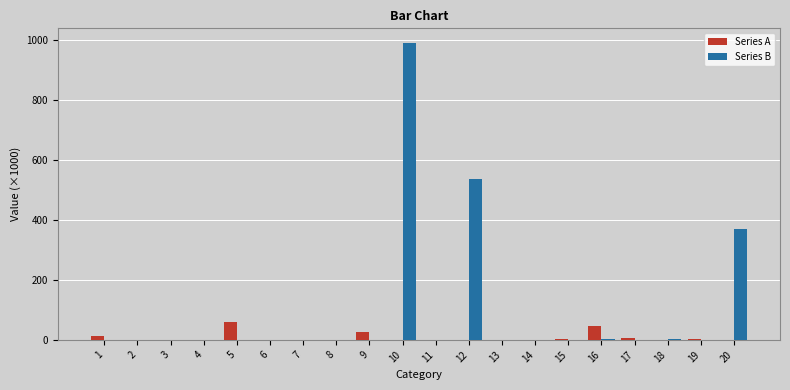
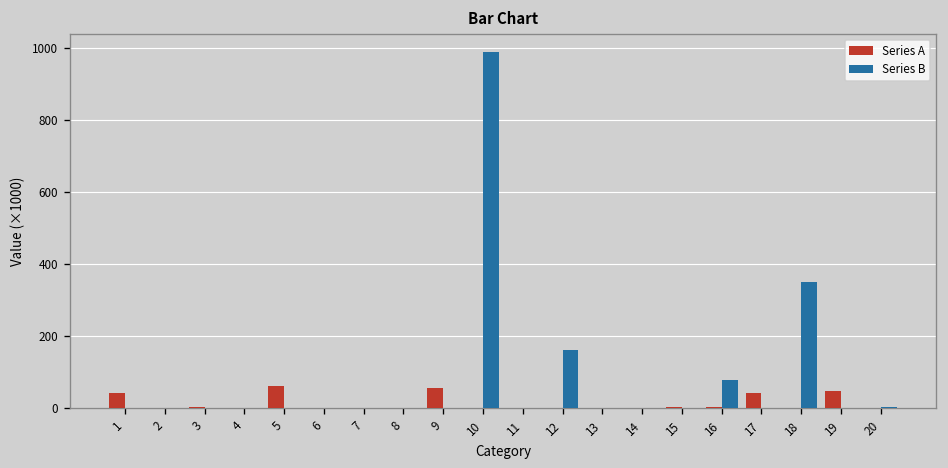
Series A, 1: 10 -> 40
Series A, 9: 30 -> 60
Series B, 12: 540 -> 160
Series A, 16: 50 -> 0
Series B, 16: 0 -> 80
Series A, 17: 10 -> 40
Series B, 18: 0 -> 350
Series A, 19: 0 -> 50
Series B, 20: 370 -> 0
